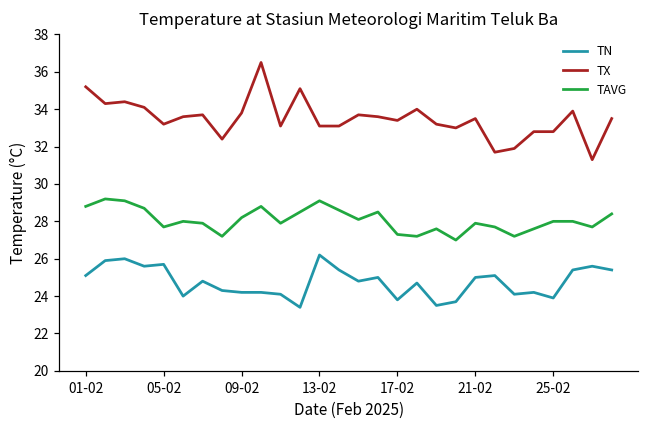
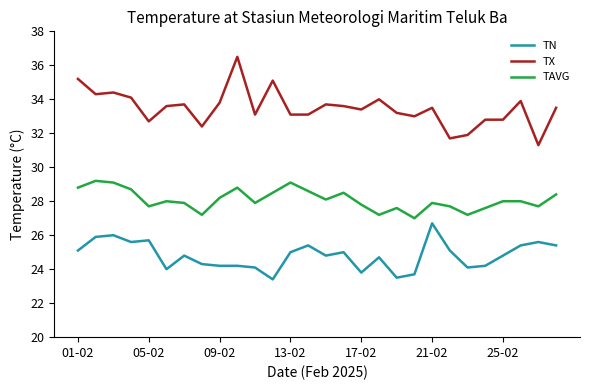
TX, 05-02: 33.2 -> 32.7
TN, 13-02: 26.2 -> 25.0
TAVG, 17-02: 27.3 -> 27.8
TN, 21-02: 25.0 -> 26.7
TN, 25-02: 23.9 -> 24.8
